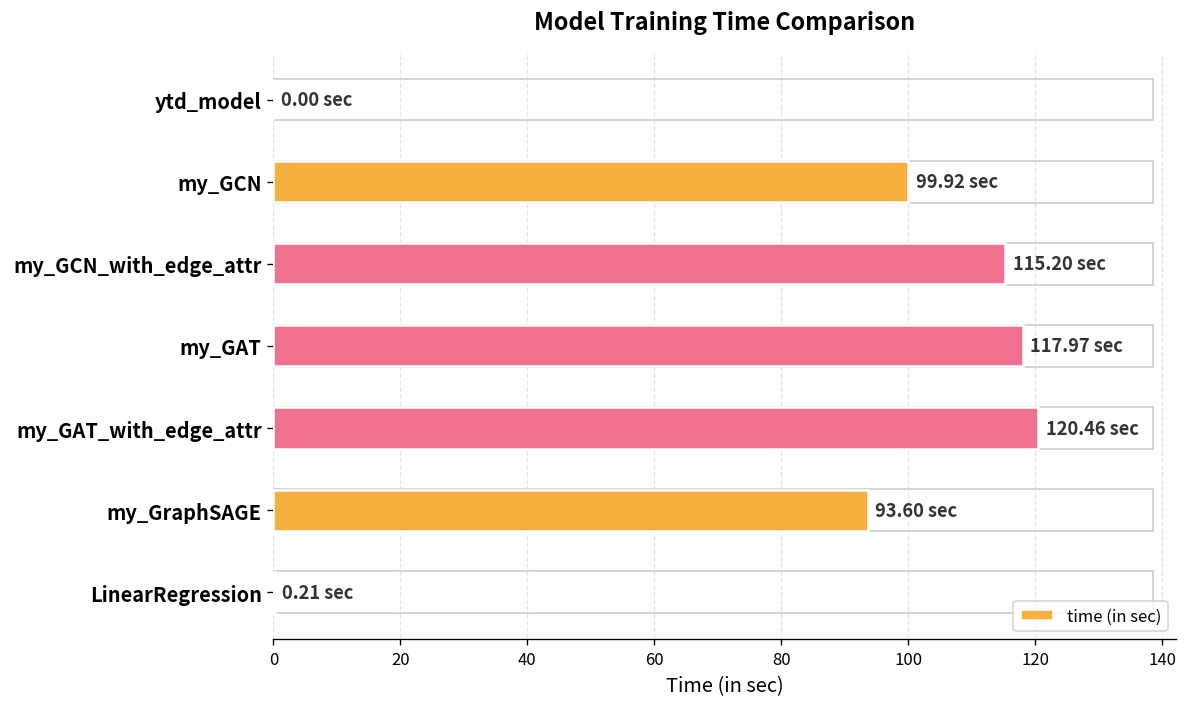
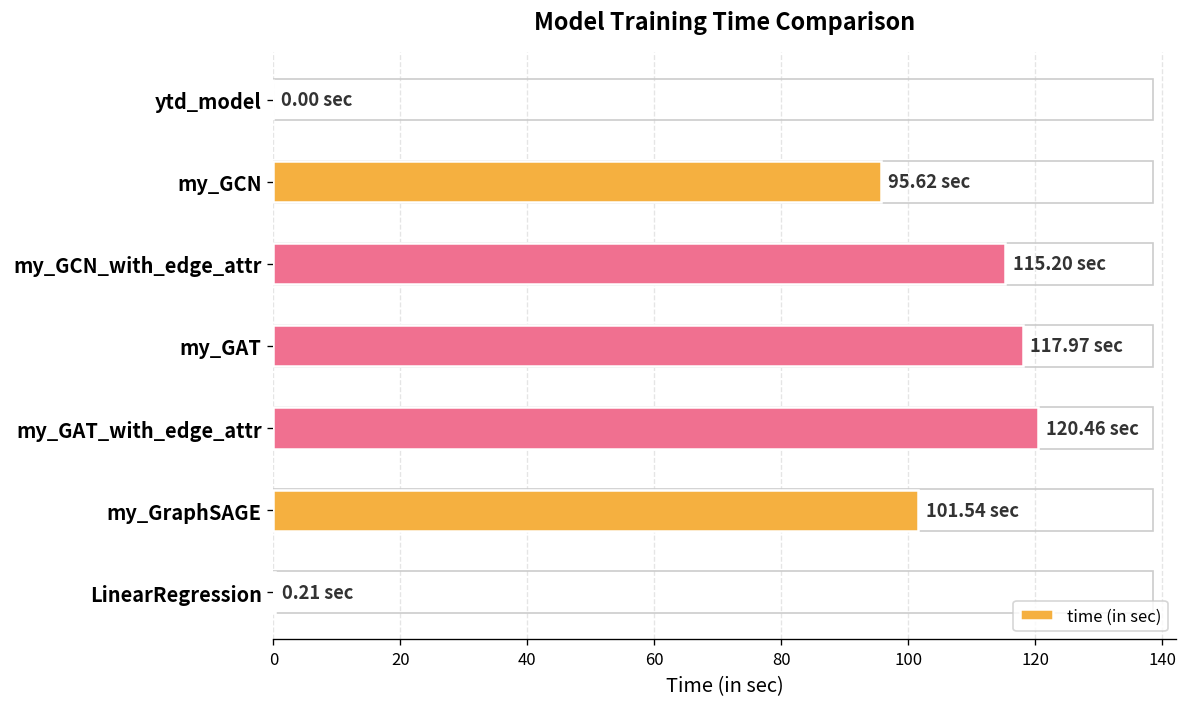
my_GCN: 99.92 -> 95.62
my_GraphSAGE: 93.60 -> 101.54
